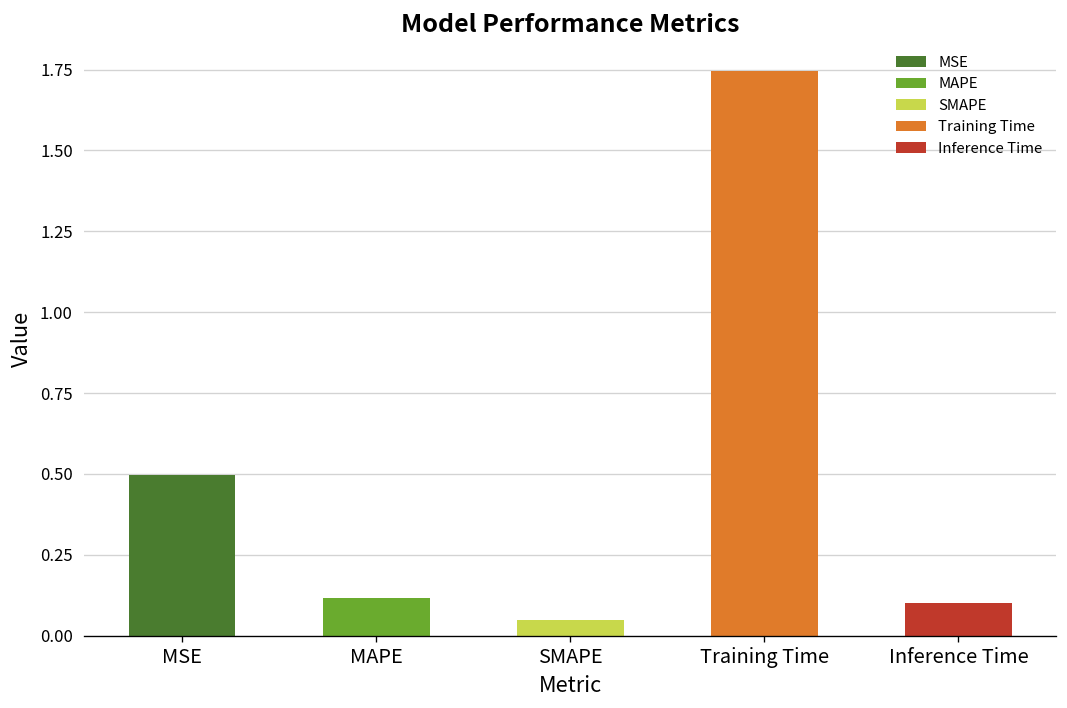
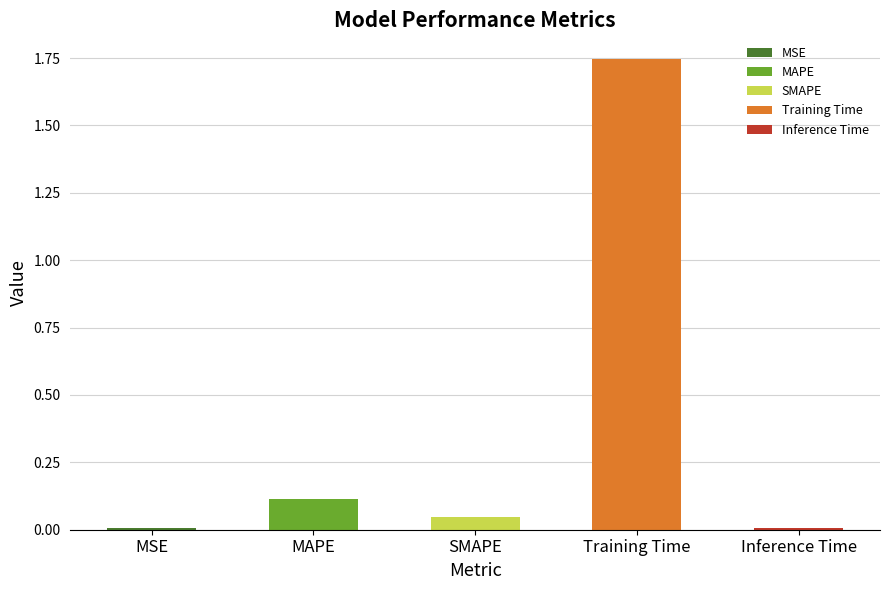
MSE: 0.50 -> 0.01
Inference Time: 0.10 -> 0.01
